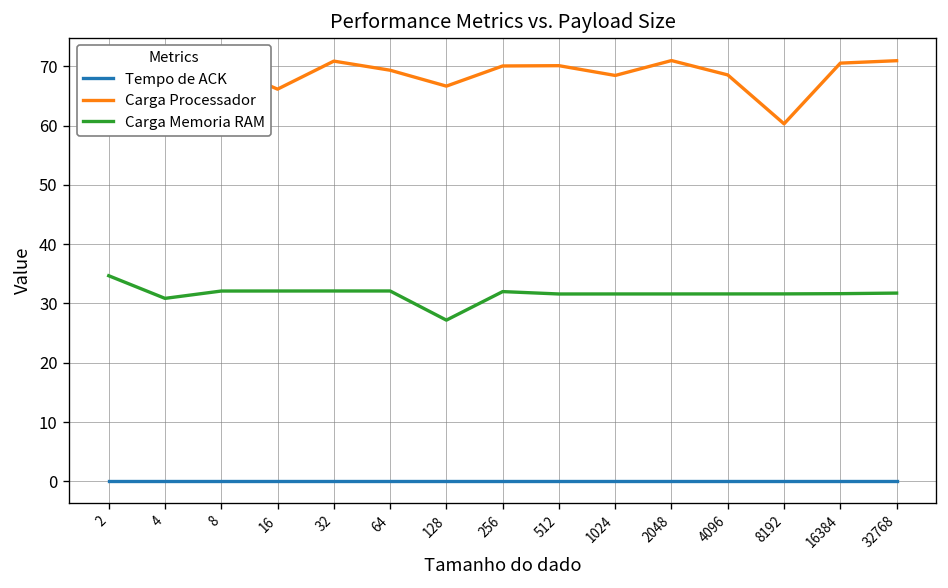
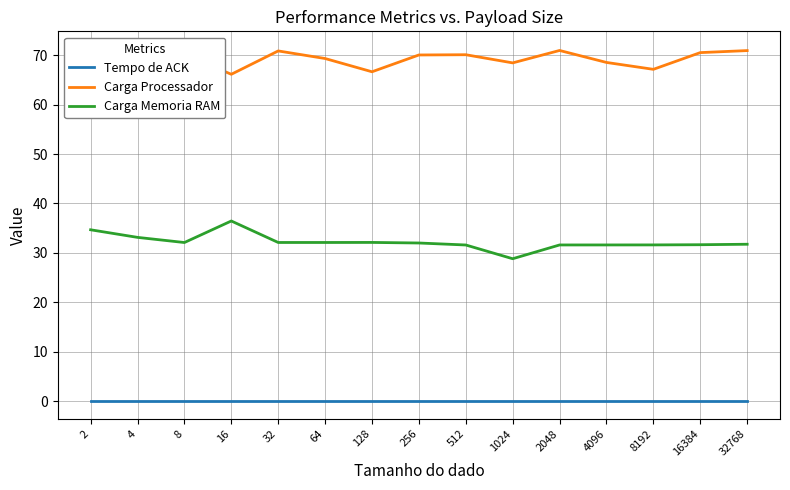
Carga Memoria RAM, 4: 31 -> 33
Carga Memoria RAM, 16: 32 -> 36
Carga Memoria RAM, 128: 27 -> 32
Carga Memoria RAM, 1024: 32 -> 29
Carga Processador, 8192: 60 -> 67
